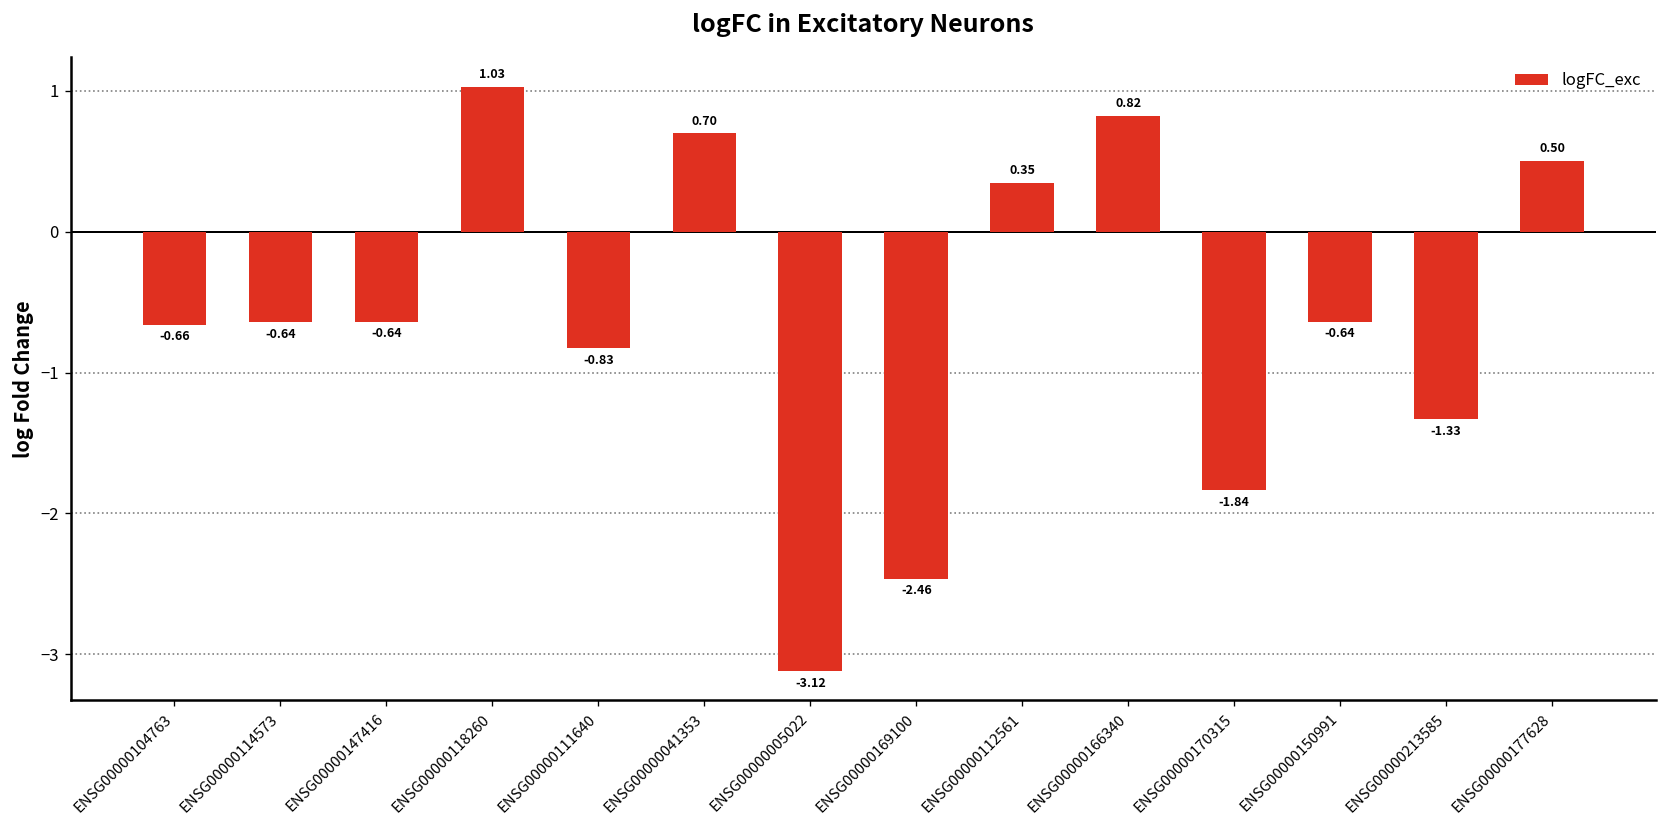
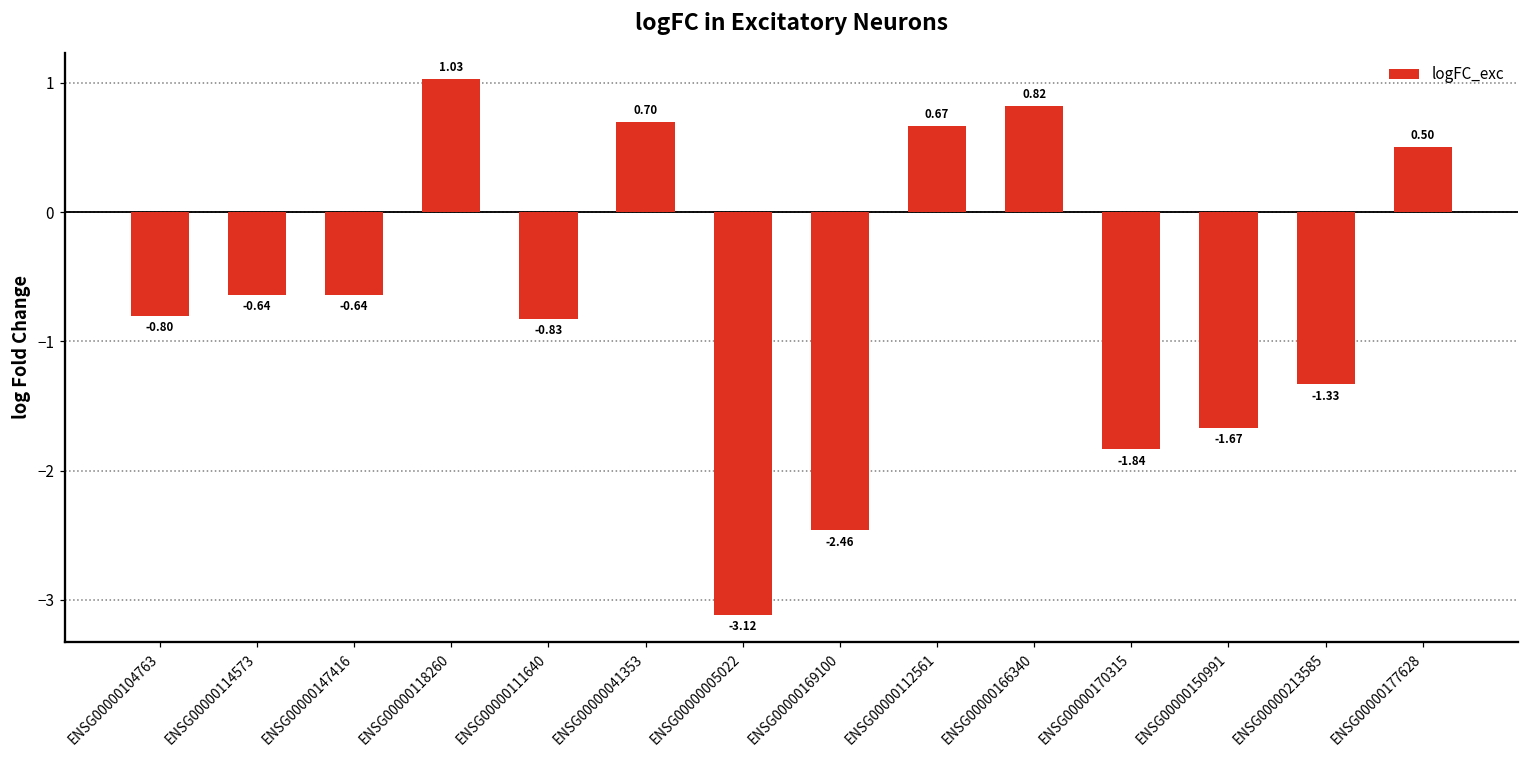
ENSG00000104763: -0.66 -> -0.80
ENSG00000112561: 0.35 -> 0.67
ENSG00000150991: -0.64 -> -1.67
